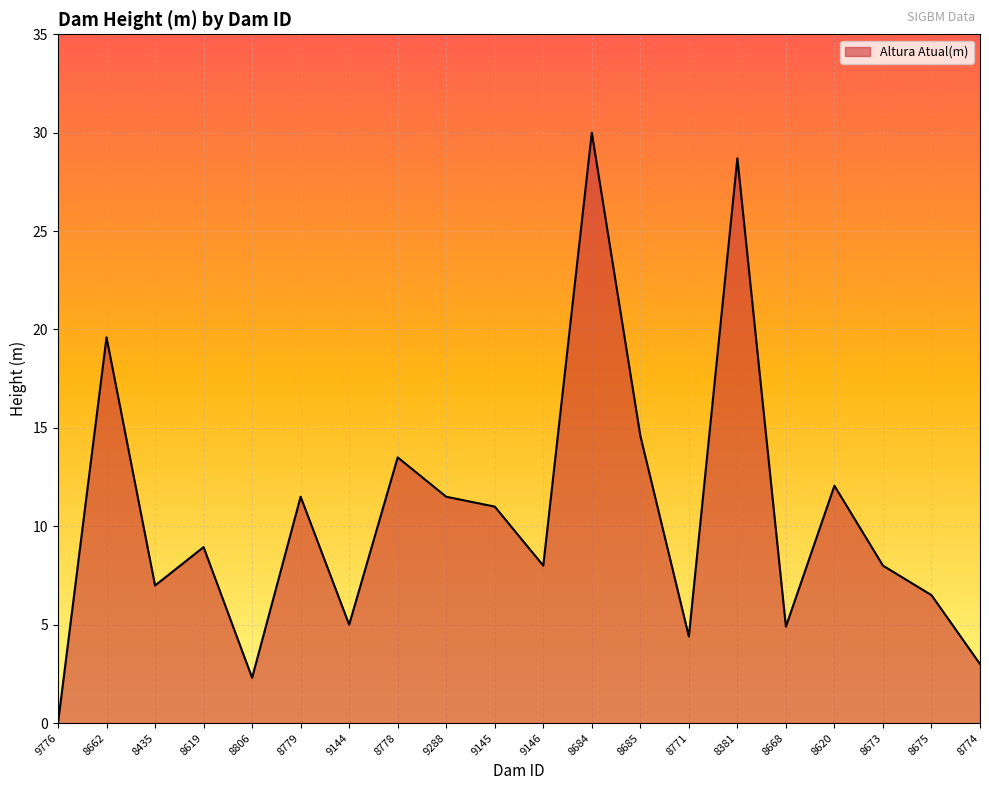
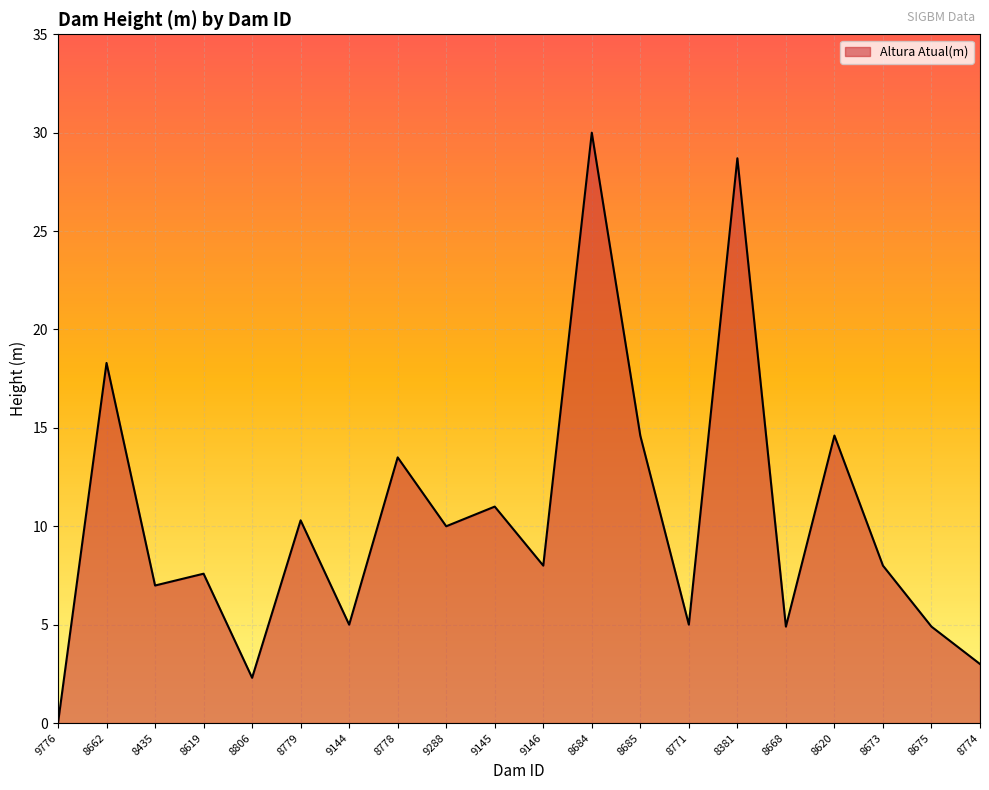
8662: 19.6 -> 18.3
8619: 8.9 -> 7.6
8779: 11.5 -> 10.3
9288: 11.5 -> 10.0
8771: 4.4 -> 5.0
8620: 12.1 -> 14.6
8675: 6.5 -> 4.9
